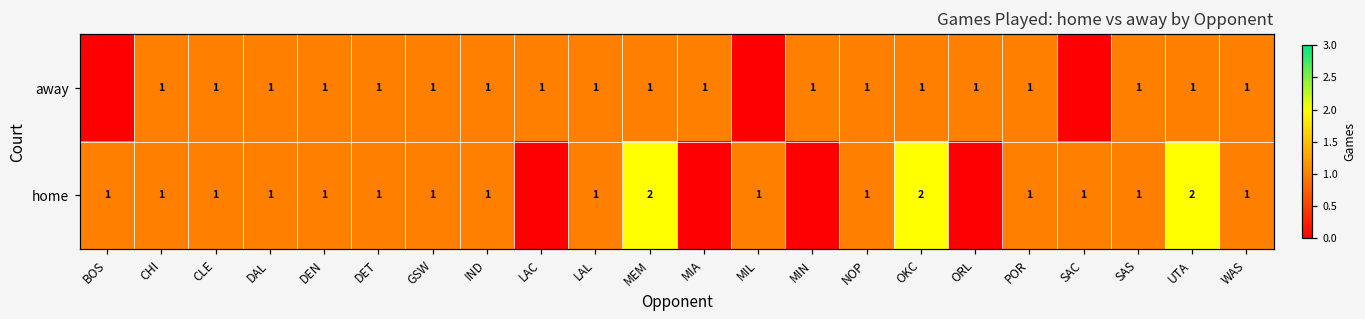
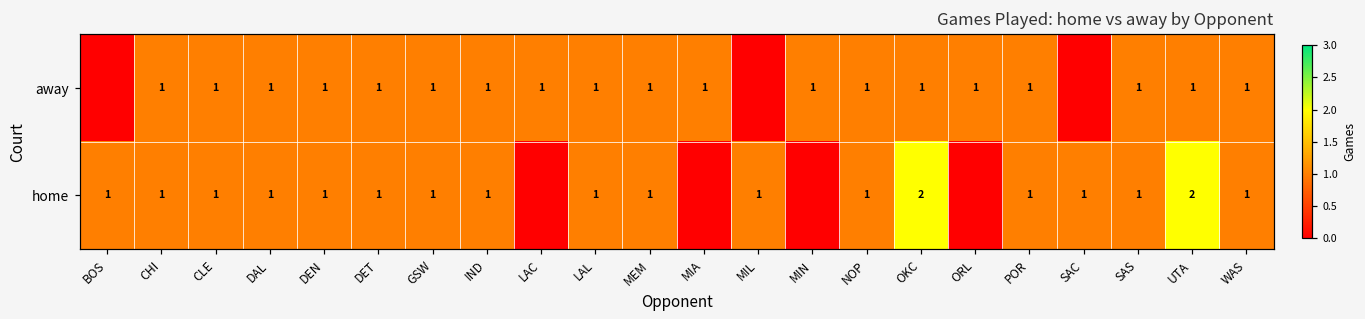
home, MEM: 2 -> 1
